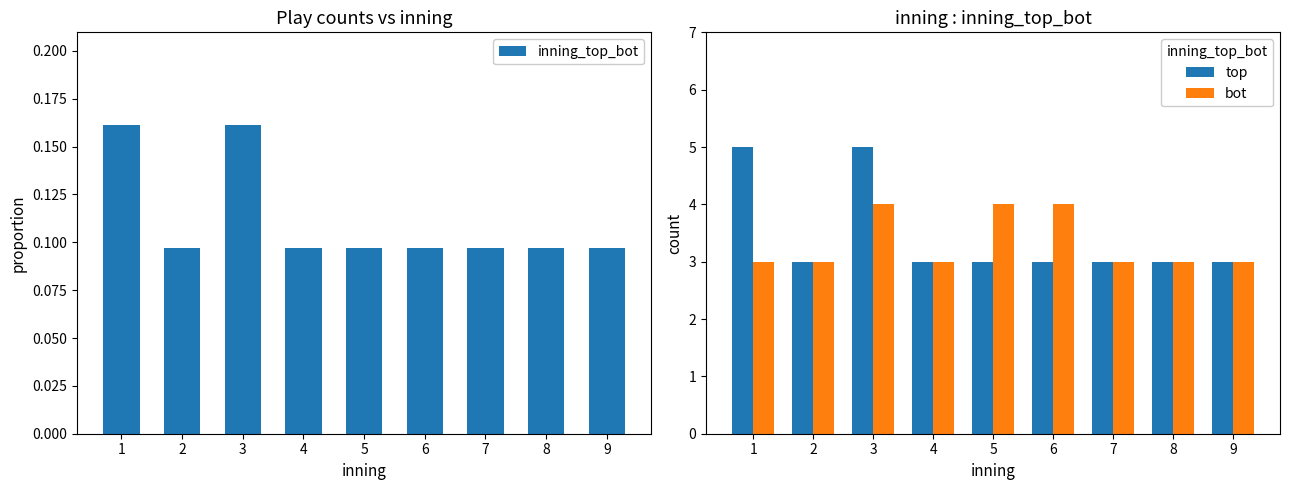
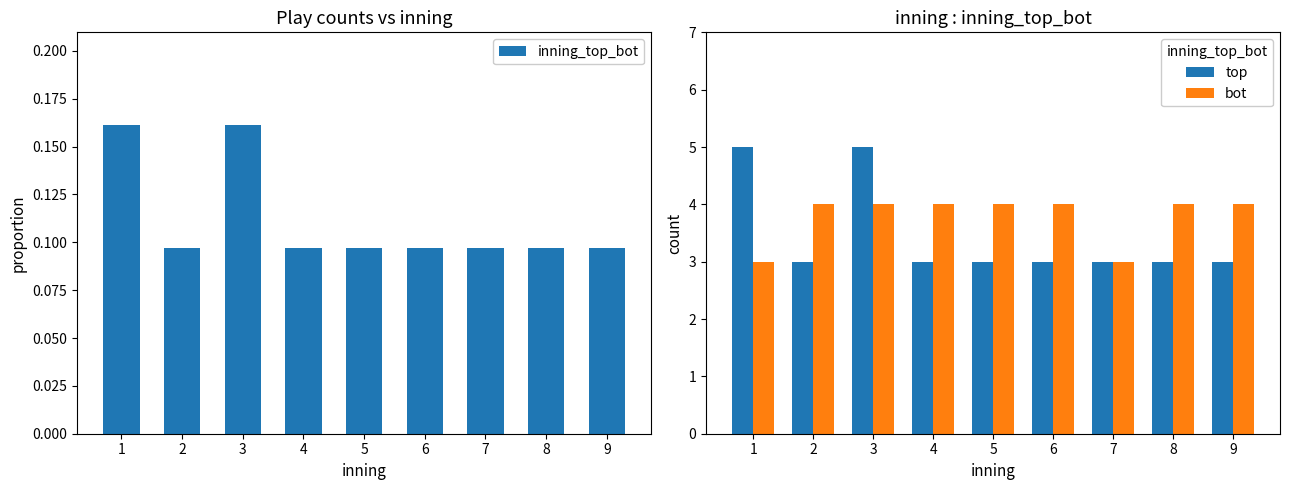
inning : inning_top_bot, bot, 2: 3 -> 4
inning : inning_top_bot, bot, 4: 3 -> 4
inning : inning_top_bot, bot, 8: 3 -> 4
inning : inning_top_bot, bot, 9: 3 -> 4
